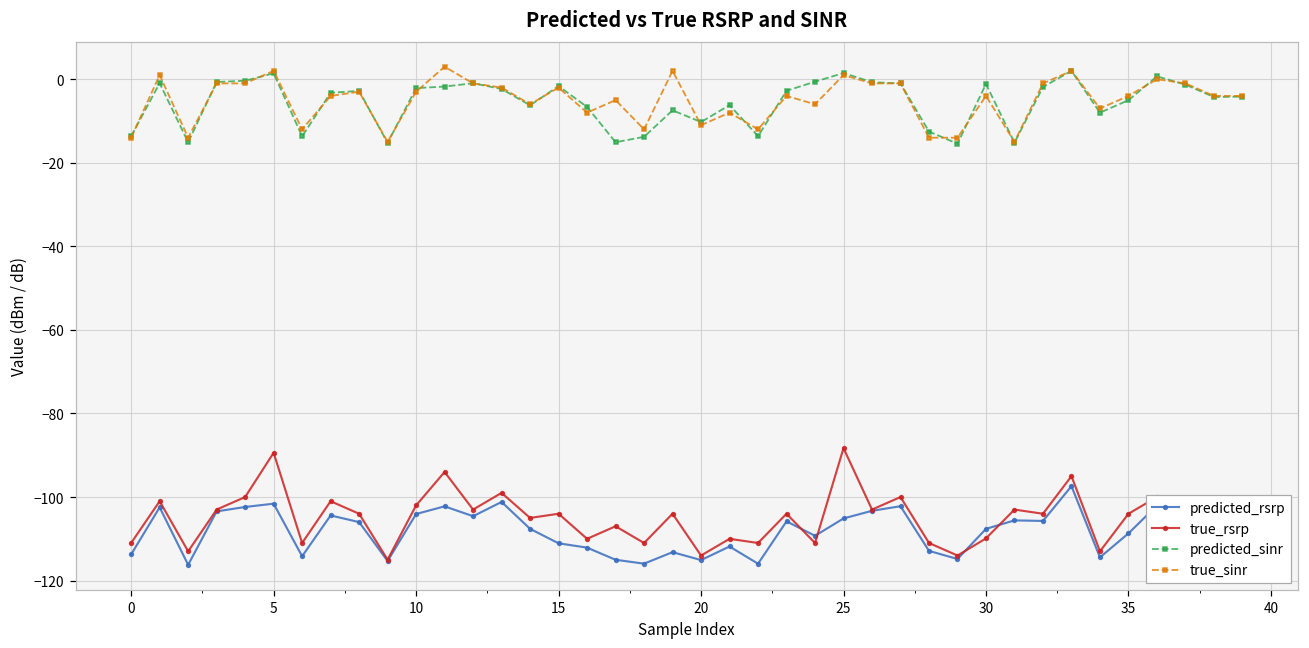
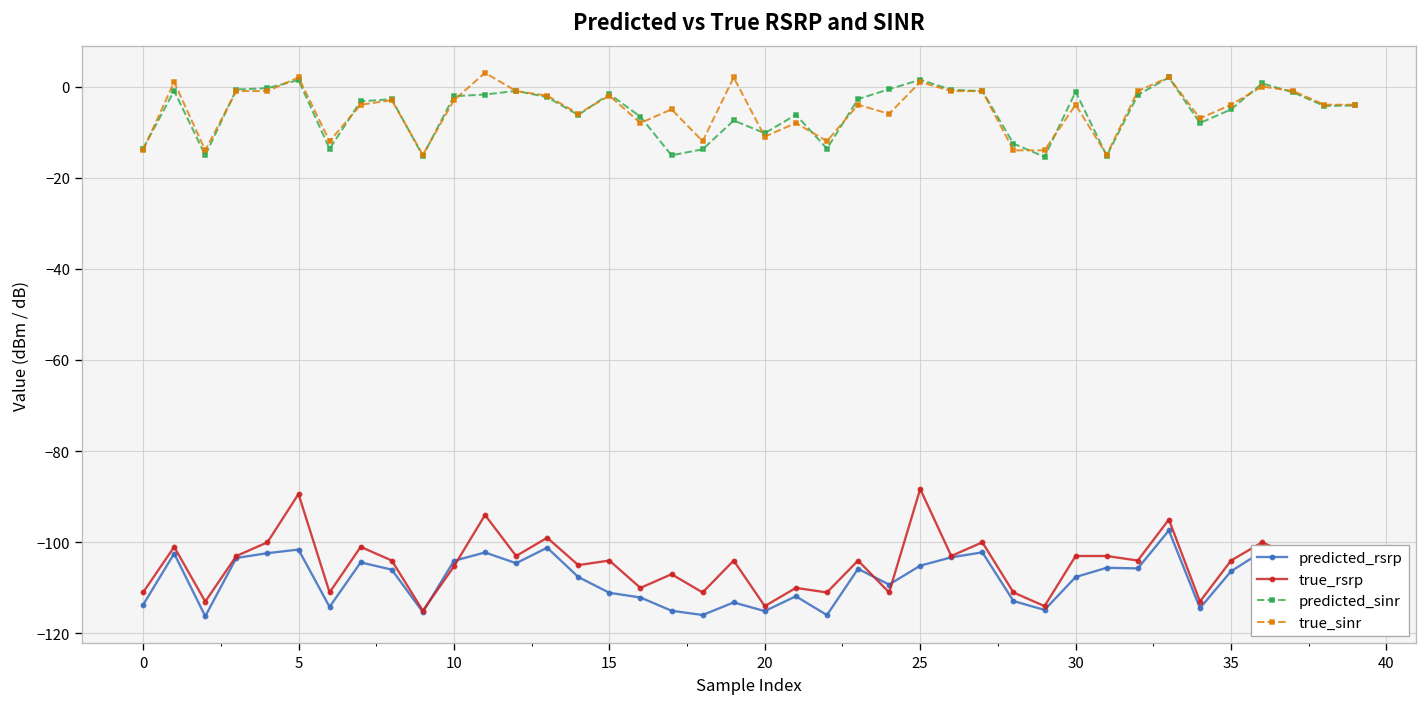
true_rsrp, 10: -102 -> -105
true_rsrp, 30: -110 -> -103
predicted_rsrp, 35: -109 -> -106
